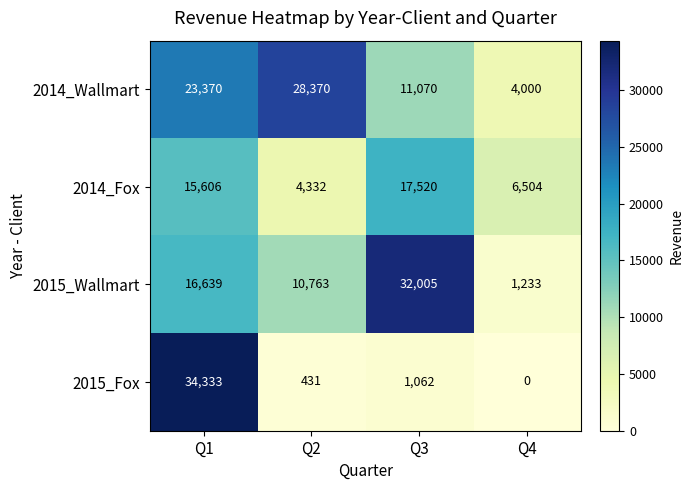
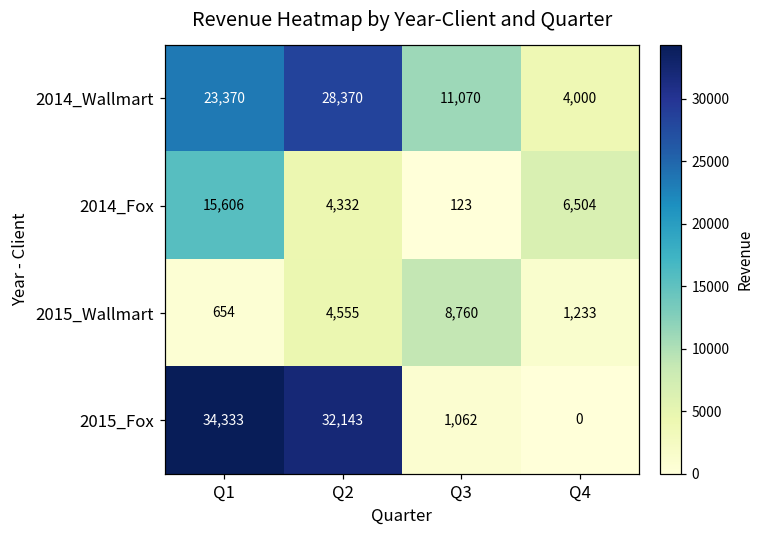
2014_Fox, Q3: 17,520 -> 123
2015_Wallmart, Q1: 16,639 -> 654
2015_Wallmart, Q2: 10,763 -> 4,555
2015_Wallmart, Q3: 32,005 -> 8,760
2015_Fox, Q2: 431 -> 32,143
